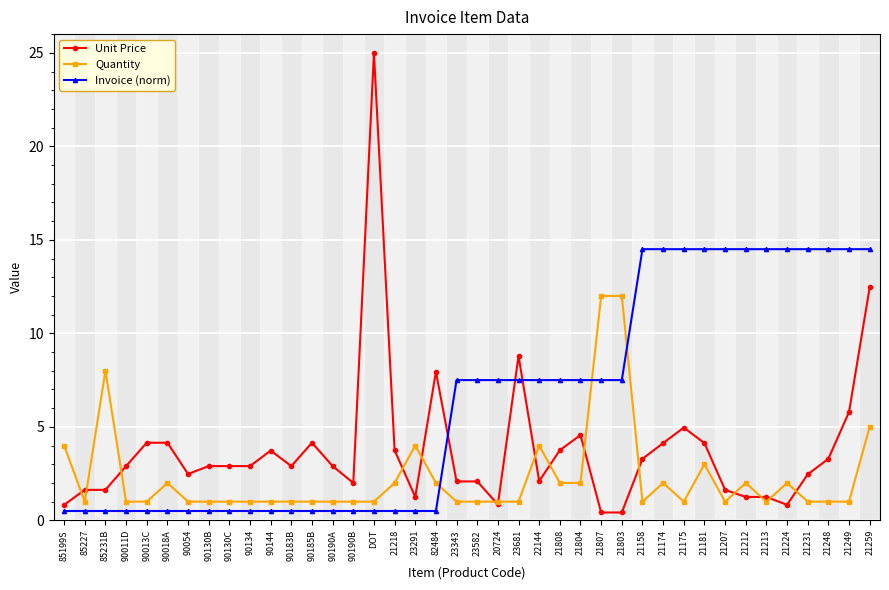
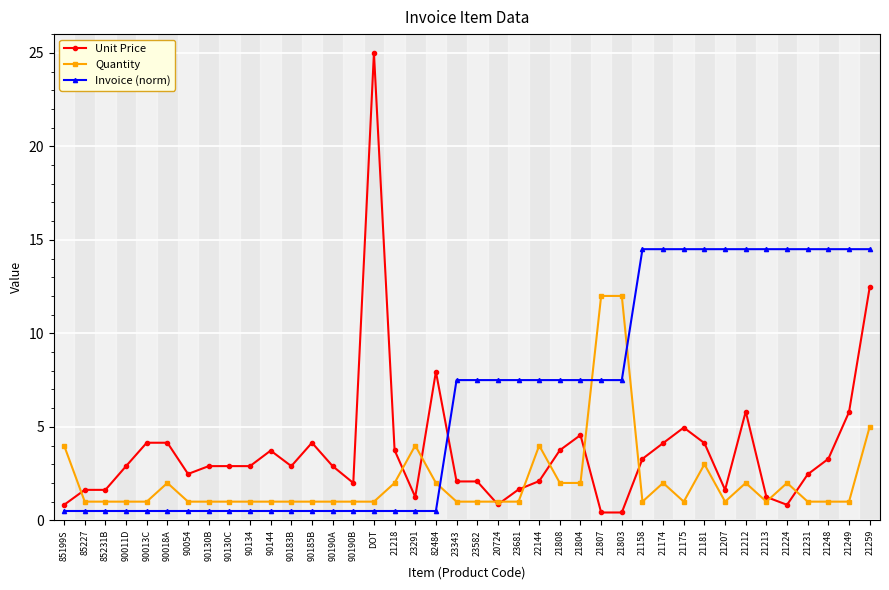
Quantity, 85231B: 8 -> 1
Unit Price, 23681: 8.8 -> 1.7
Unit Price, 21212: 1.3 -> 5.8
